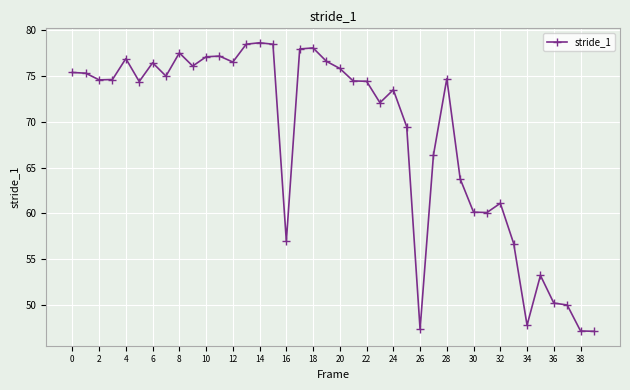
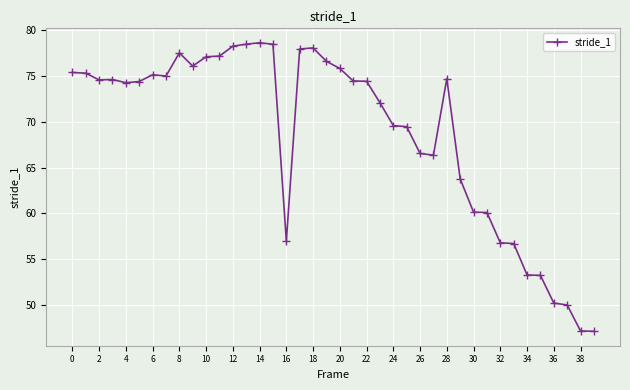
4: 77 -> 74
6: 76 -> 75
12: 77 -> 78
24: 73 -> 70
26: 47 -> 67
32: 61 -> 57
34: 48 -> 53
